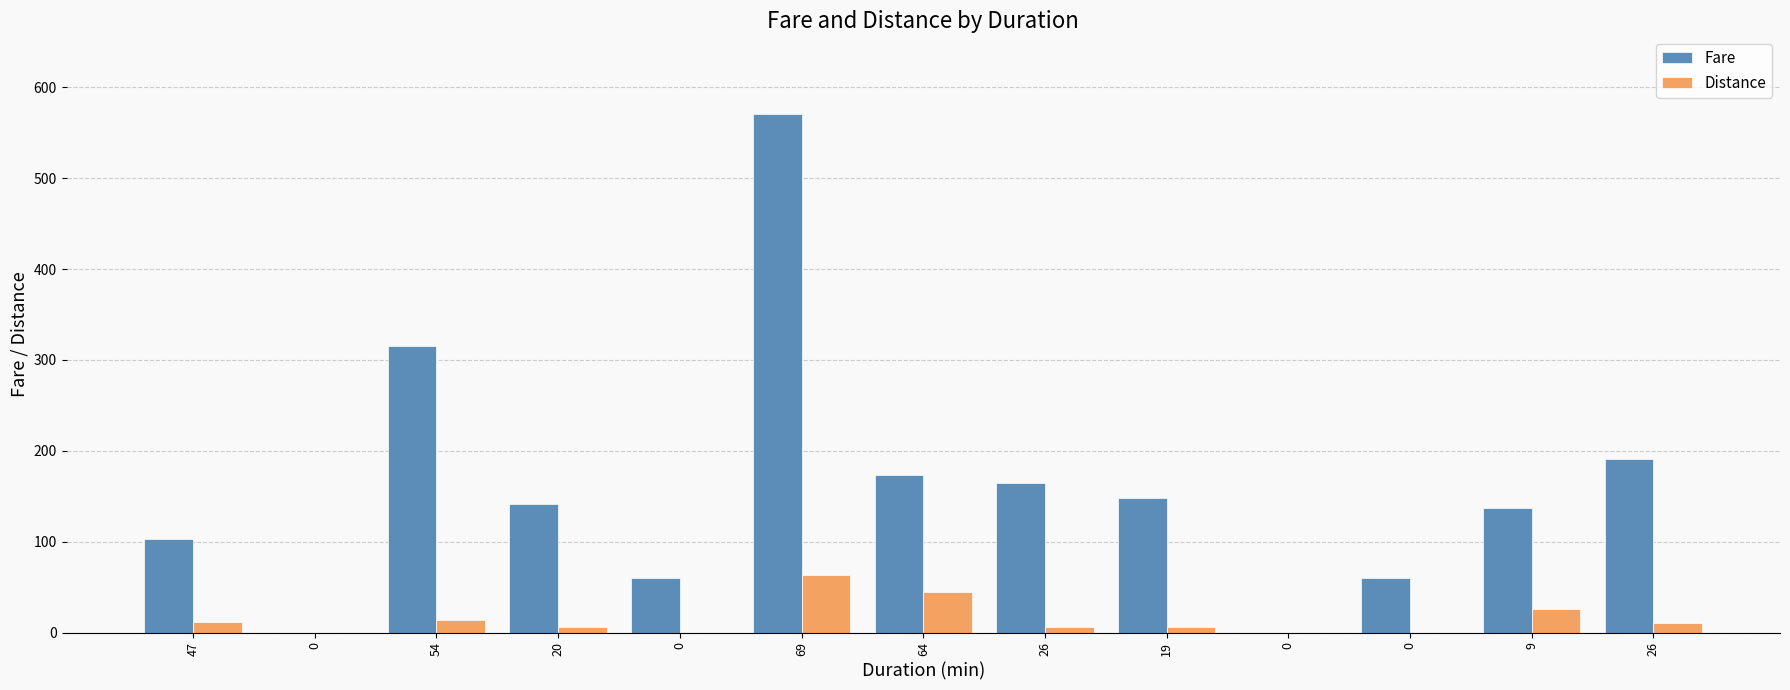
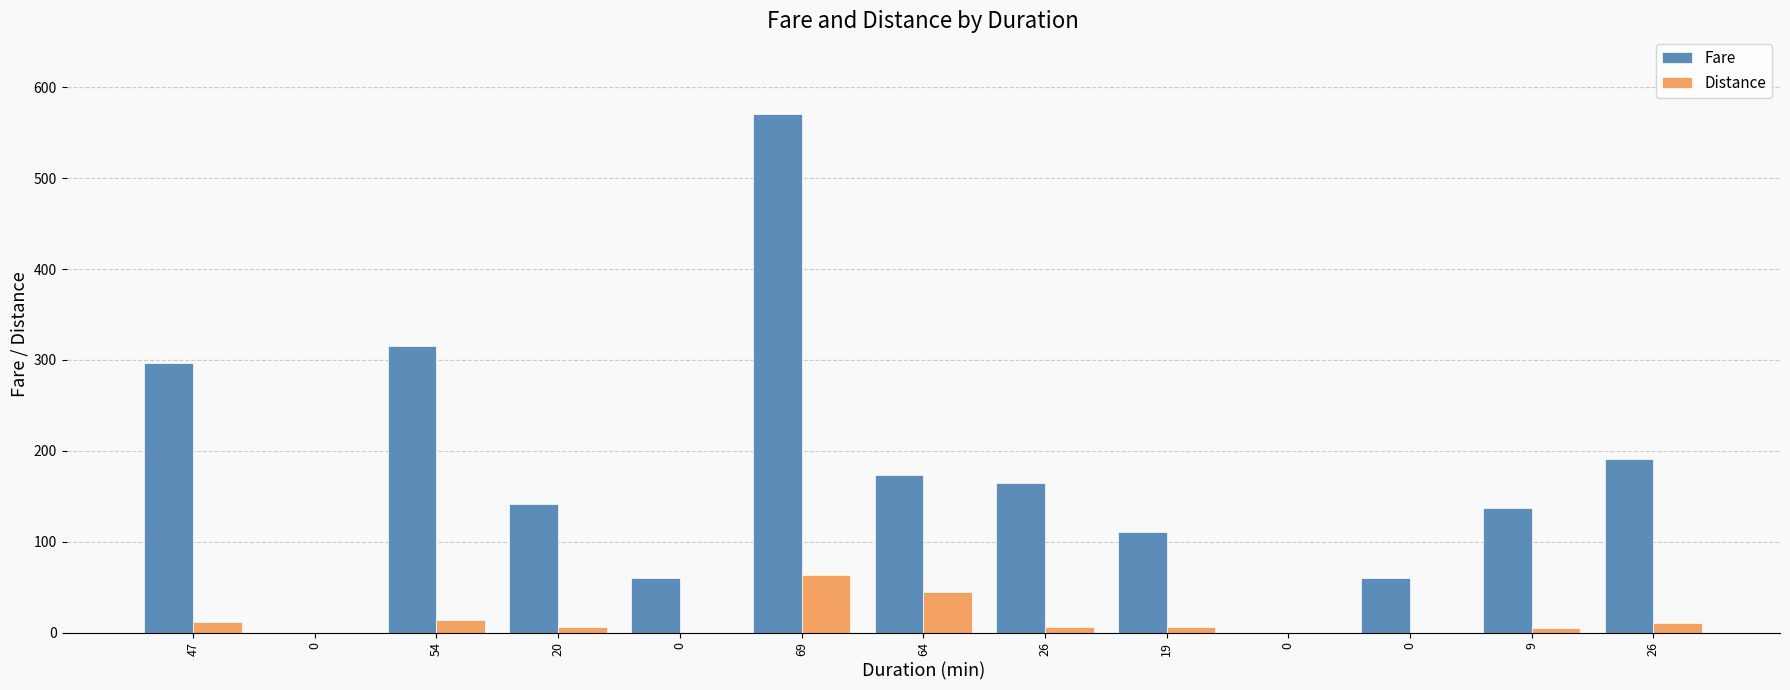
Fare, 47: 100 -> 300
Fare, 19: 150 -> 110
Distance, 9: 30 -> 0
